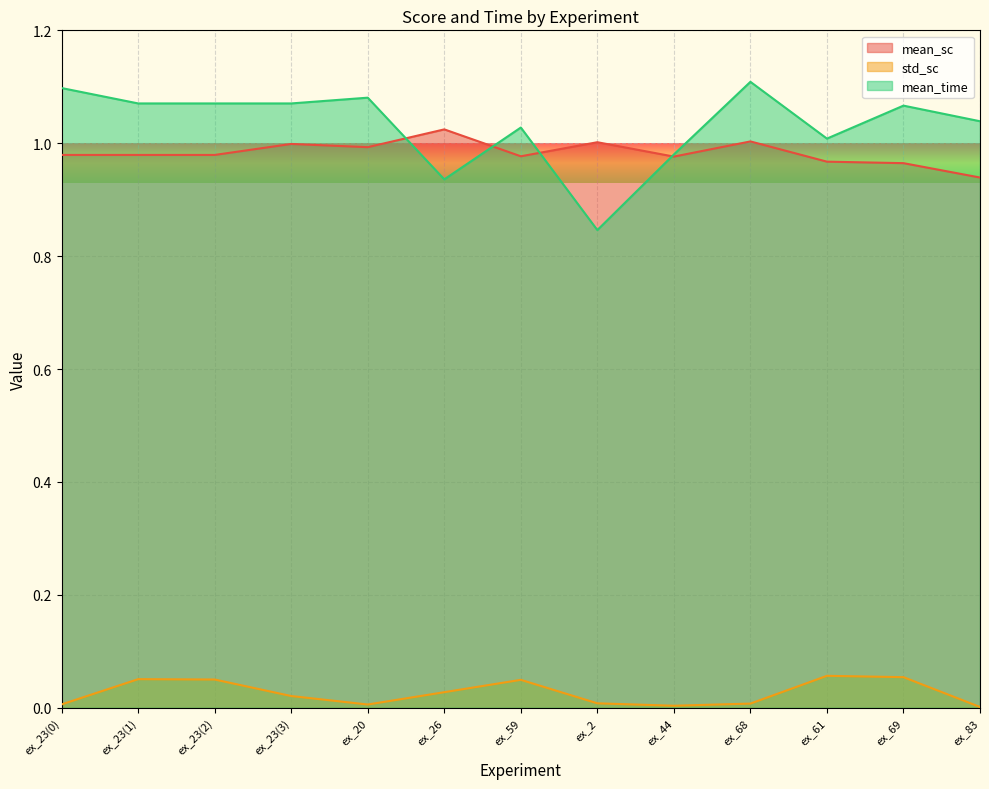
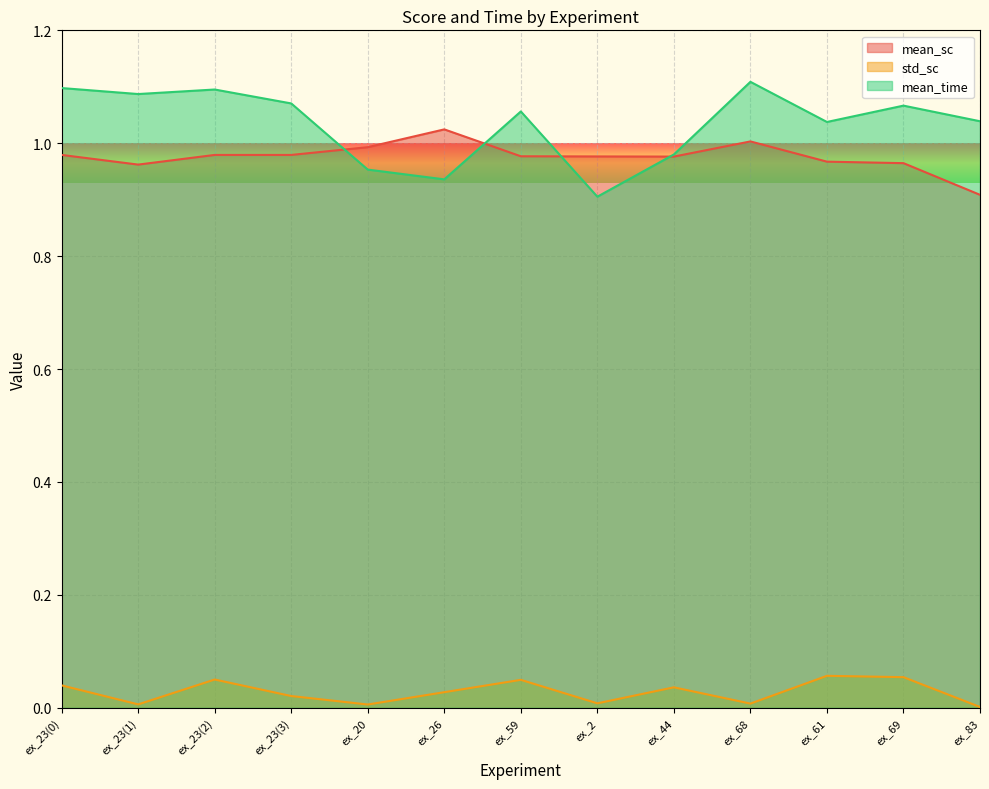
std_sc, ex_23(0): 0.01 -> 0.04
mean_sc, ex_23(1): 0.98 -> 0.96
std_sc, ex_23(1): 0.05 -> 0.01
mean_time, ex_23(1): 1.07 -> 1.09
mean_time, ex_23(2): 1.07 -> 1.10
mean_sc, ex_23(3): 1.00 -> 0.98
mean_time, ex_20: 1.08 -> 0.95
mean_time, ex_59: 1.03 -> 1.06
mean_sc, ex_2: 1.00 -> 0.98
mean_time, ex_2: 0.85 -> 0.91
std_sc, ex_44: 0.00 -> 0.04
mean_time, ex_61: 1.01 -> 1.04
mean_sc, ex_83: 0.94 -> 0.91
